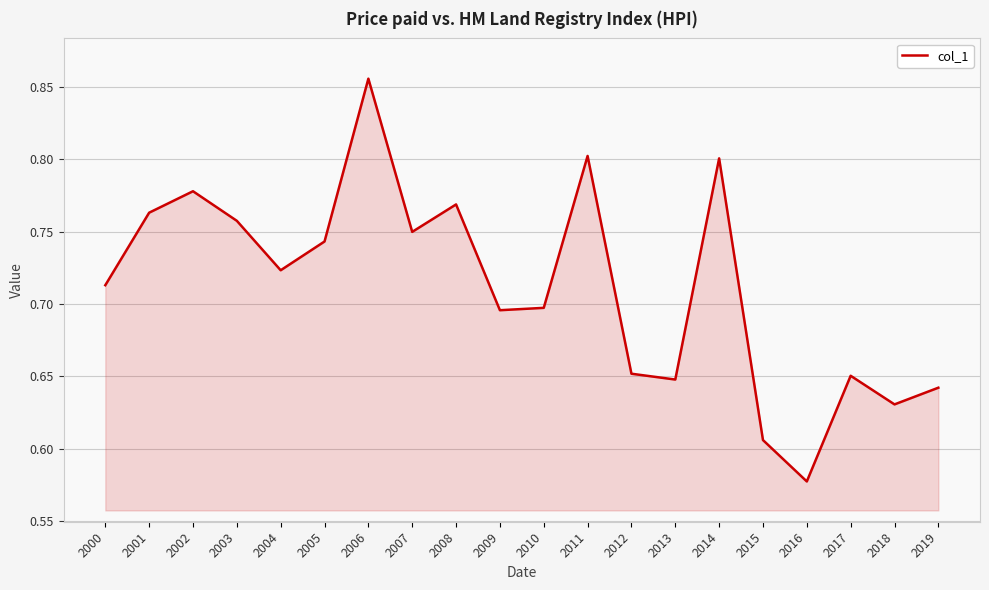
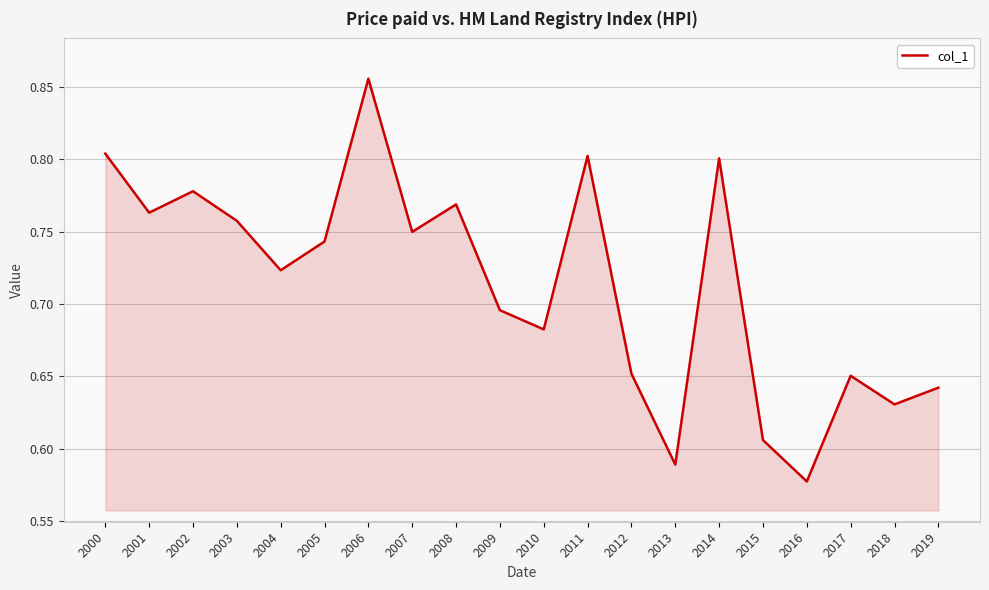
2000: 0.713 -> 0.804
2010: 0.697 -> 0.683
2013: 0.648 -> 0.589
